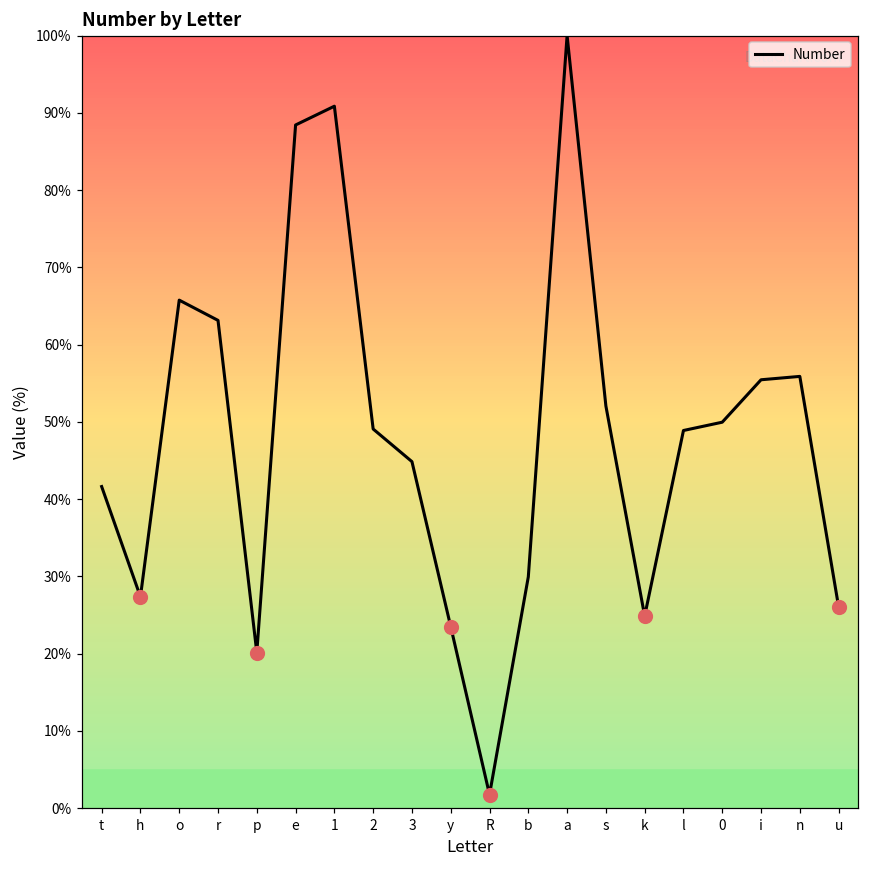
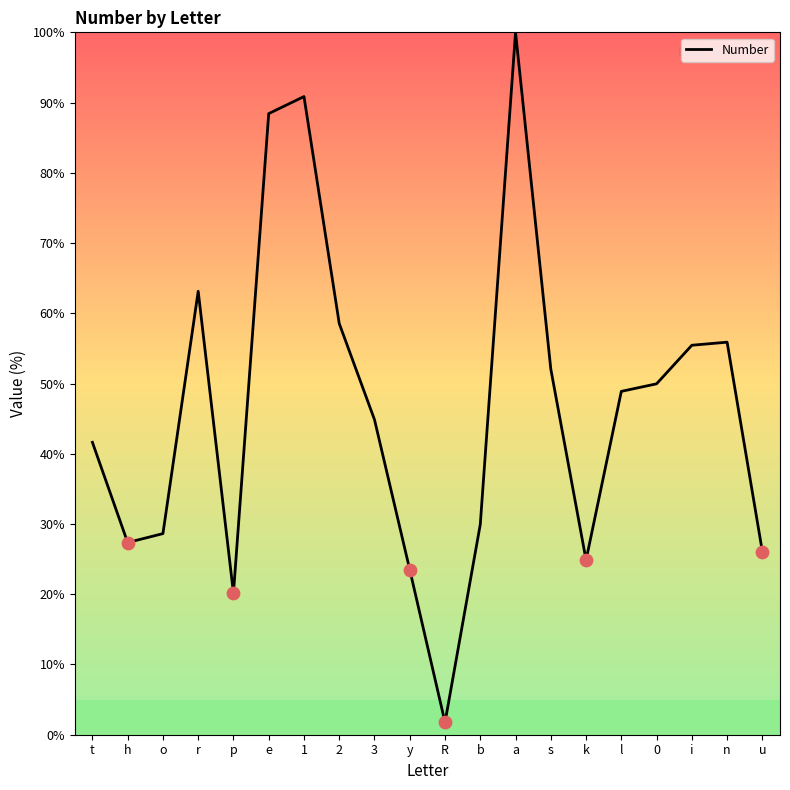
Number, o: 66% -> 29%
Number, 2: 49% -> 59%
